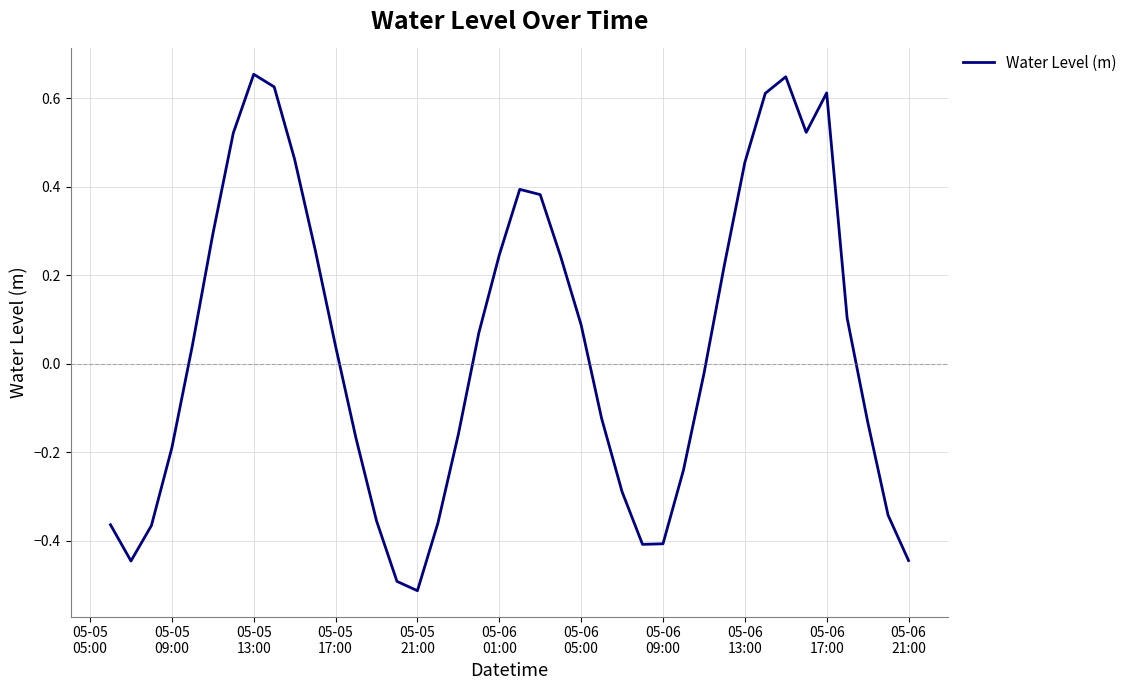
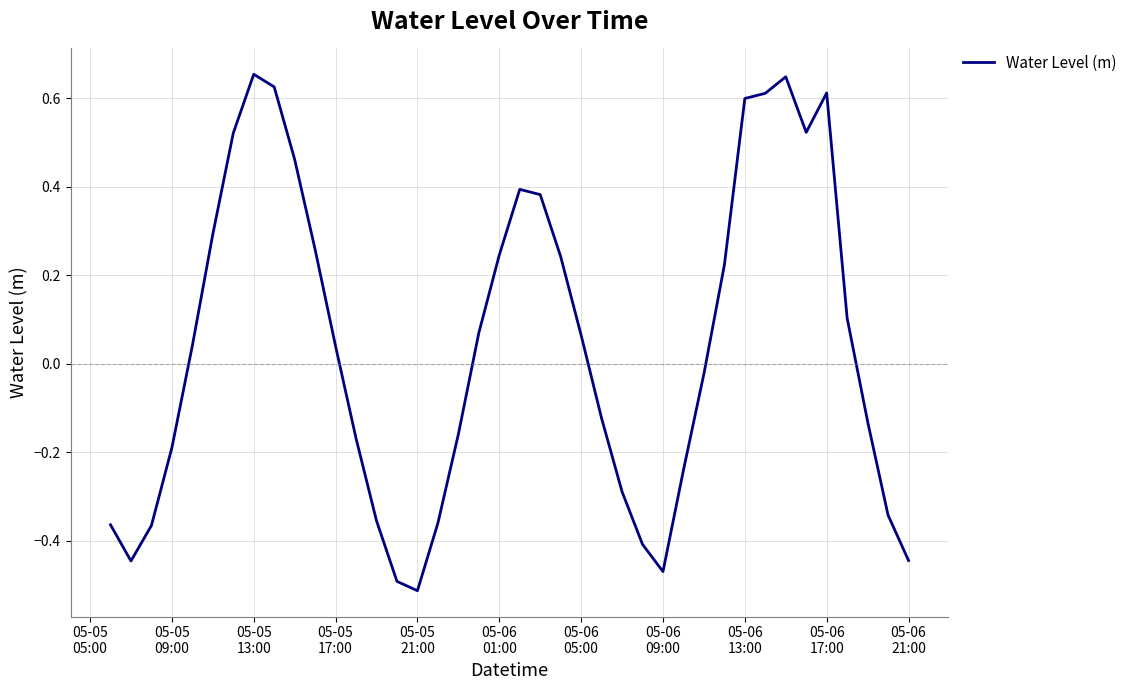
05-06 05:00: 0.09 -> 0.06
05-06 09:00: -0.41 -> -0.47
05-06 13:00: 0.45 -> 0.60
